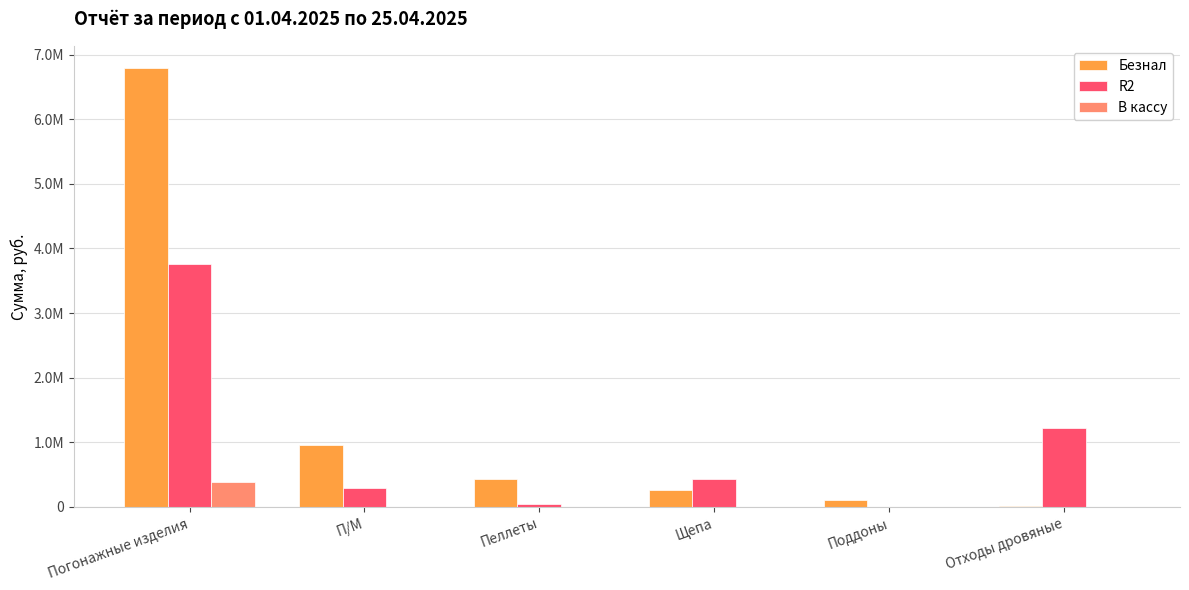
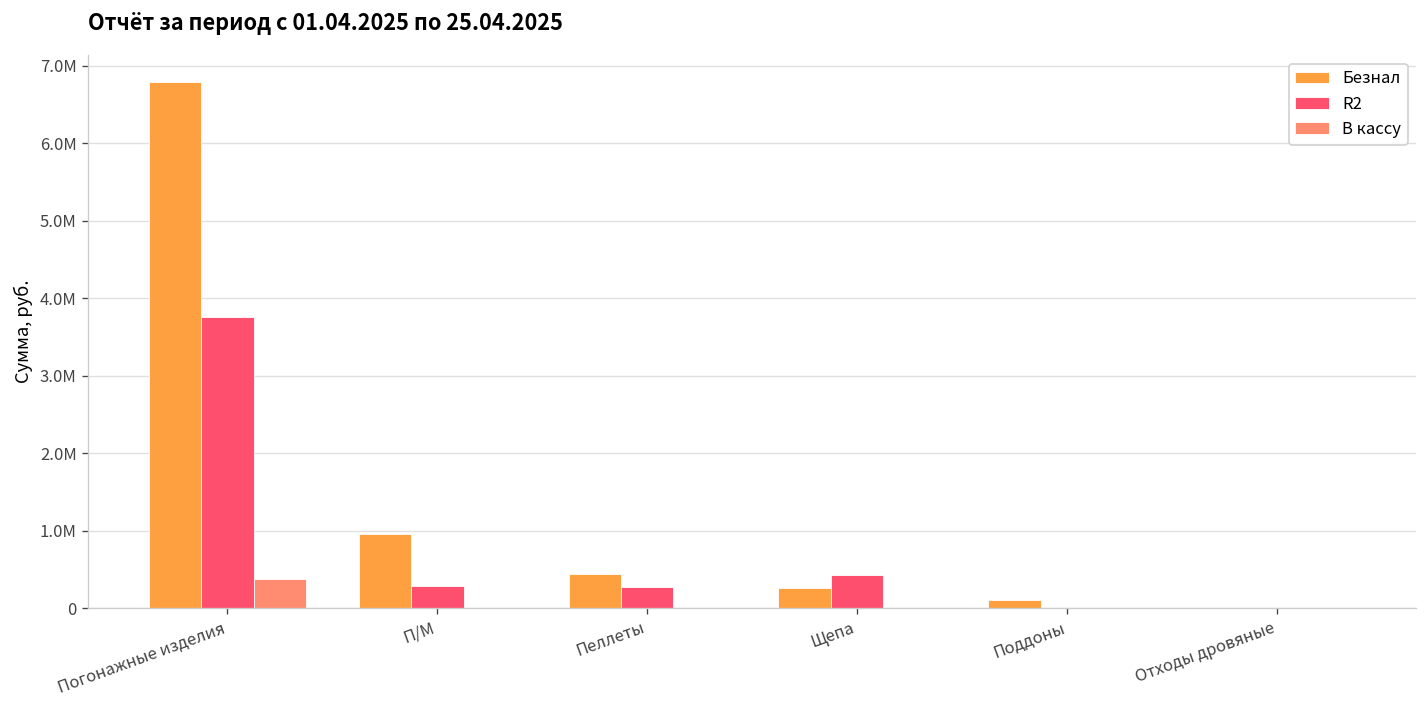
R2, Пеллеты: 0 -> 300000
R2, Отходы дровяные: 1200000 -> 0
